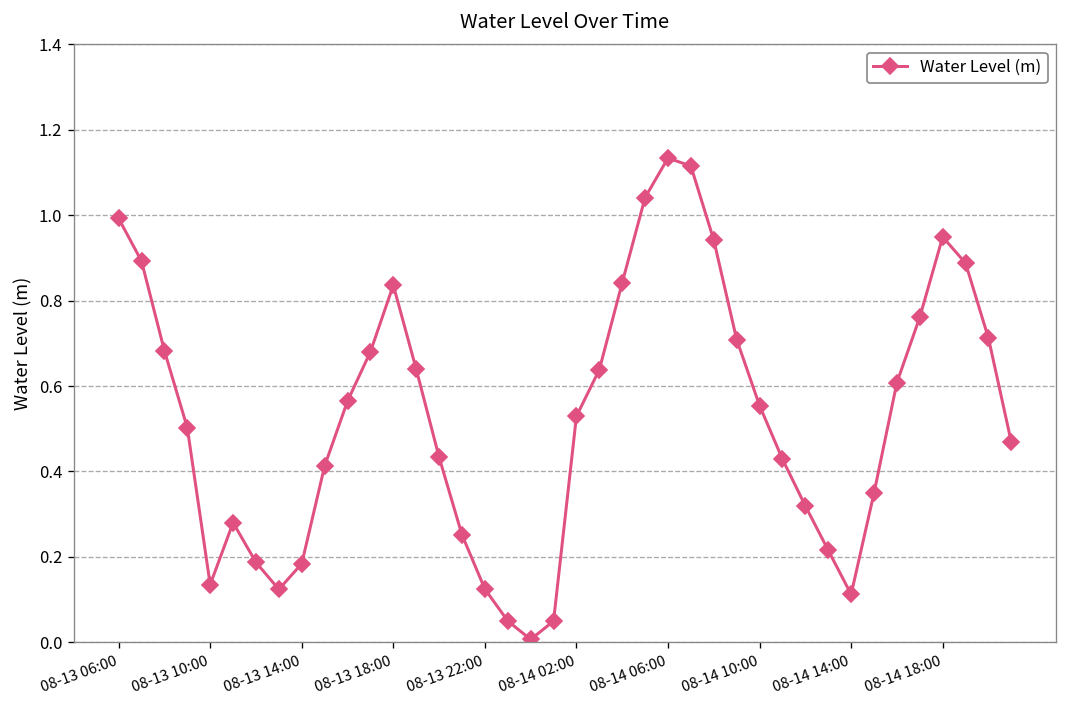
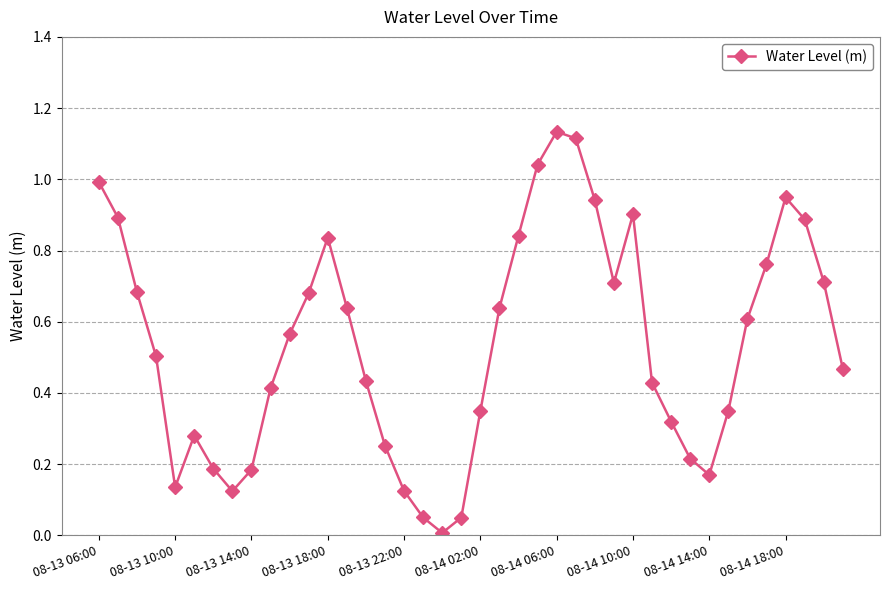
08-14 02:00: 0.53 -> 0.35
08-14 10:00: 0.55 -> 0.90
08-14 14:00: 0.11 -> 0.17
